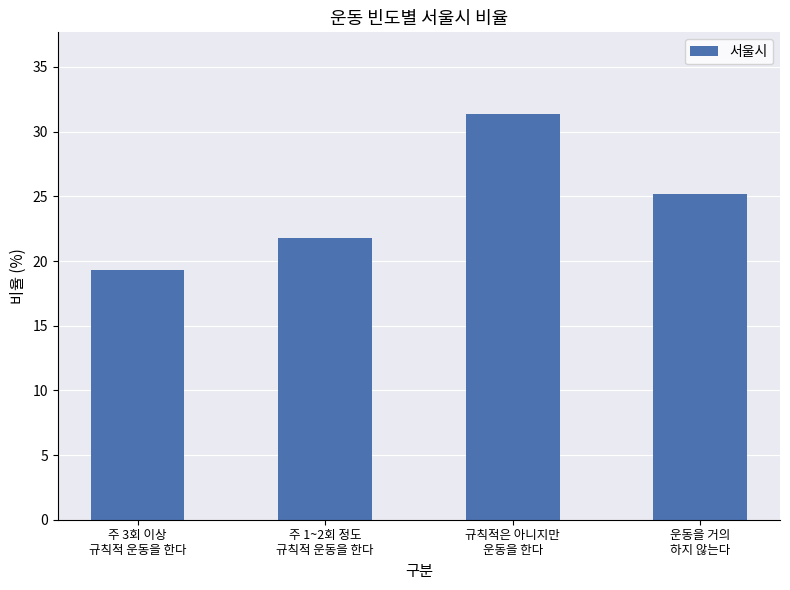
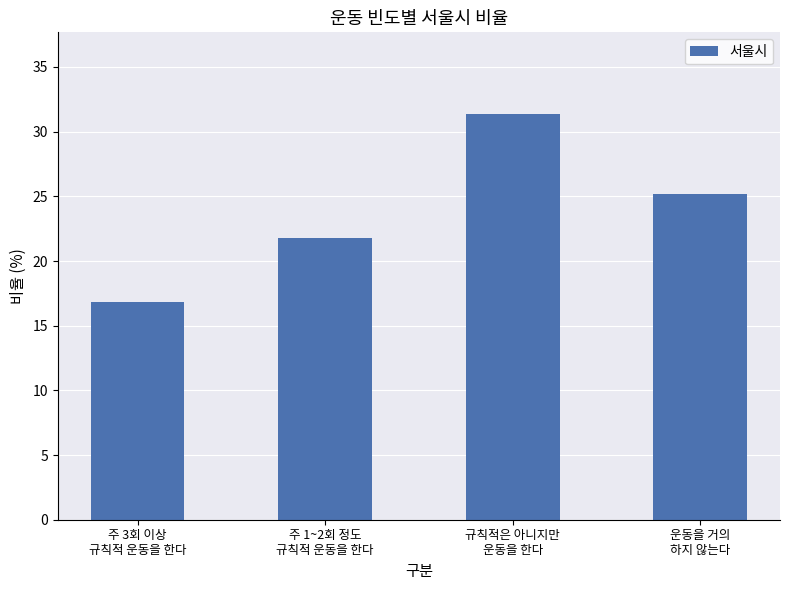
주 3회 이상 규칙적 운동을 한다: 19.3 -> 16.8
